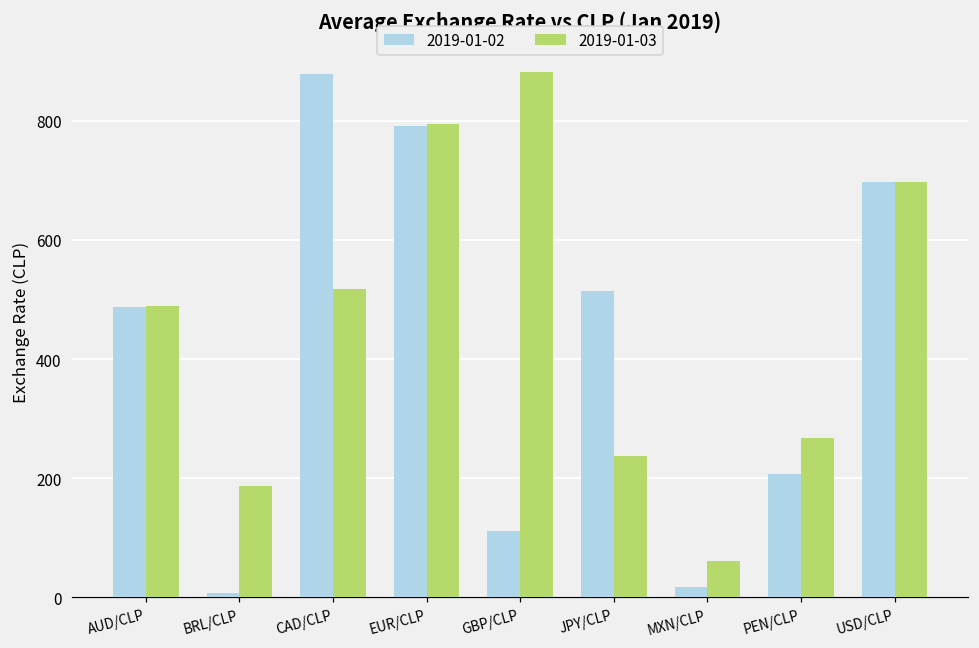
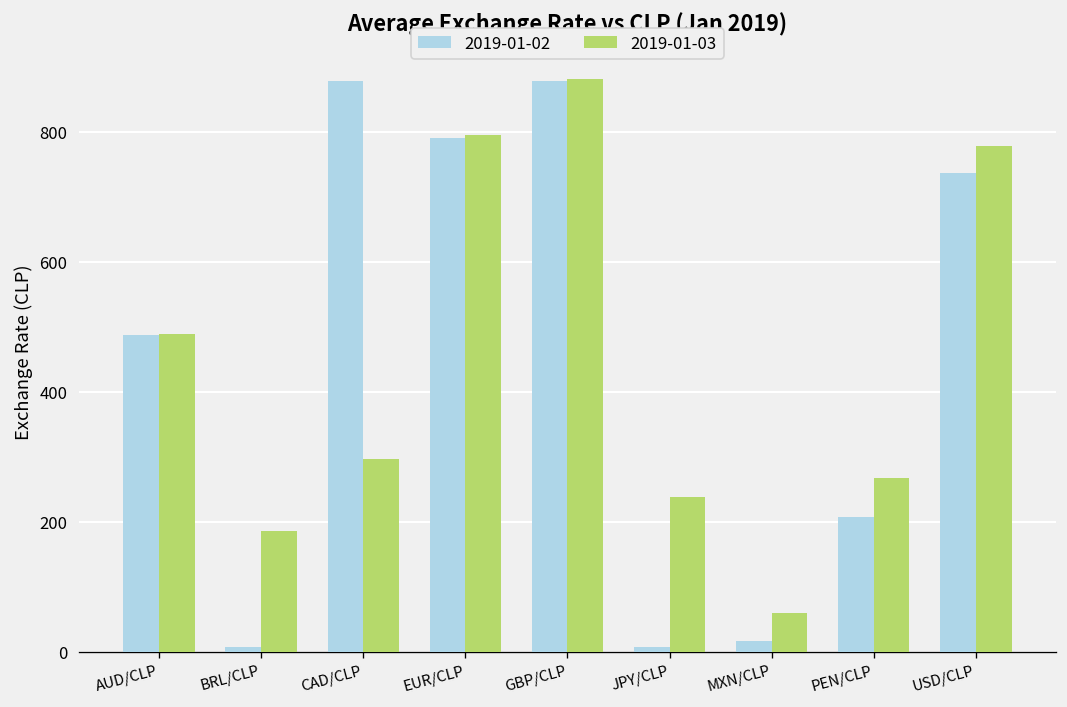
2019-01-03, CAD/CLP: 520 -> 300
2019-01-02, GBP/CLP: 110 -> 880
2019-01-02, JPY/CLP: 510 -> 10
2019-01-02, USD/CLP: 700 -> 740
2019-01-03, USD/CLP: 700 -> 780
